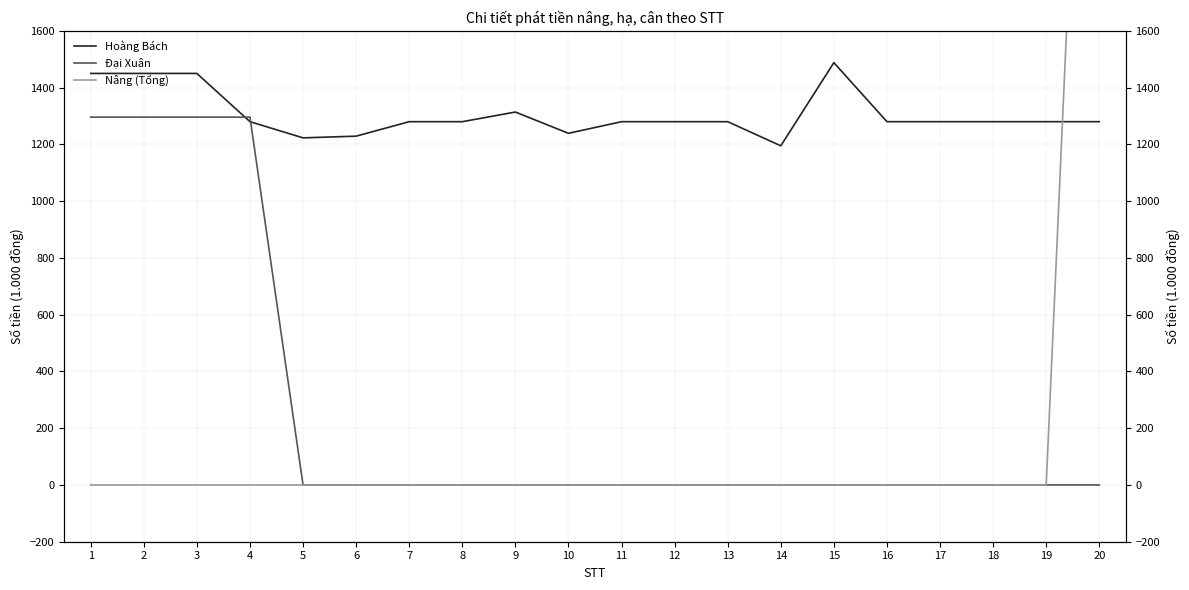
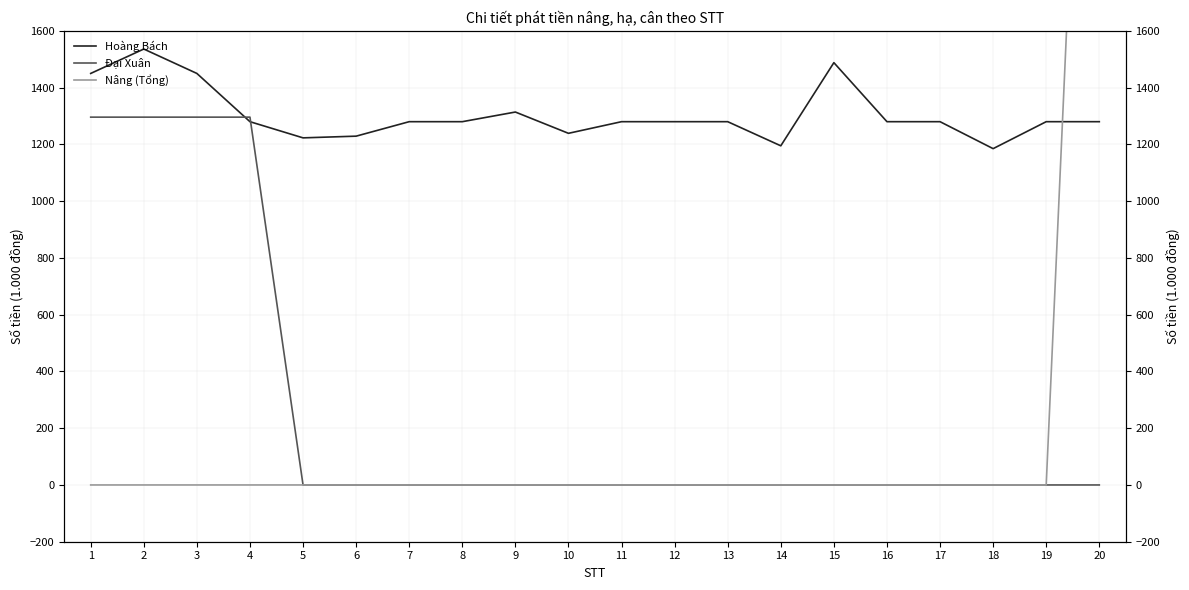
Hoàng Bách, 2: 1450 -> 1540
Hoàng Bách, 18: 1280 -> 1190
